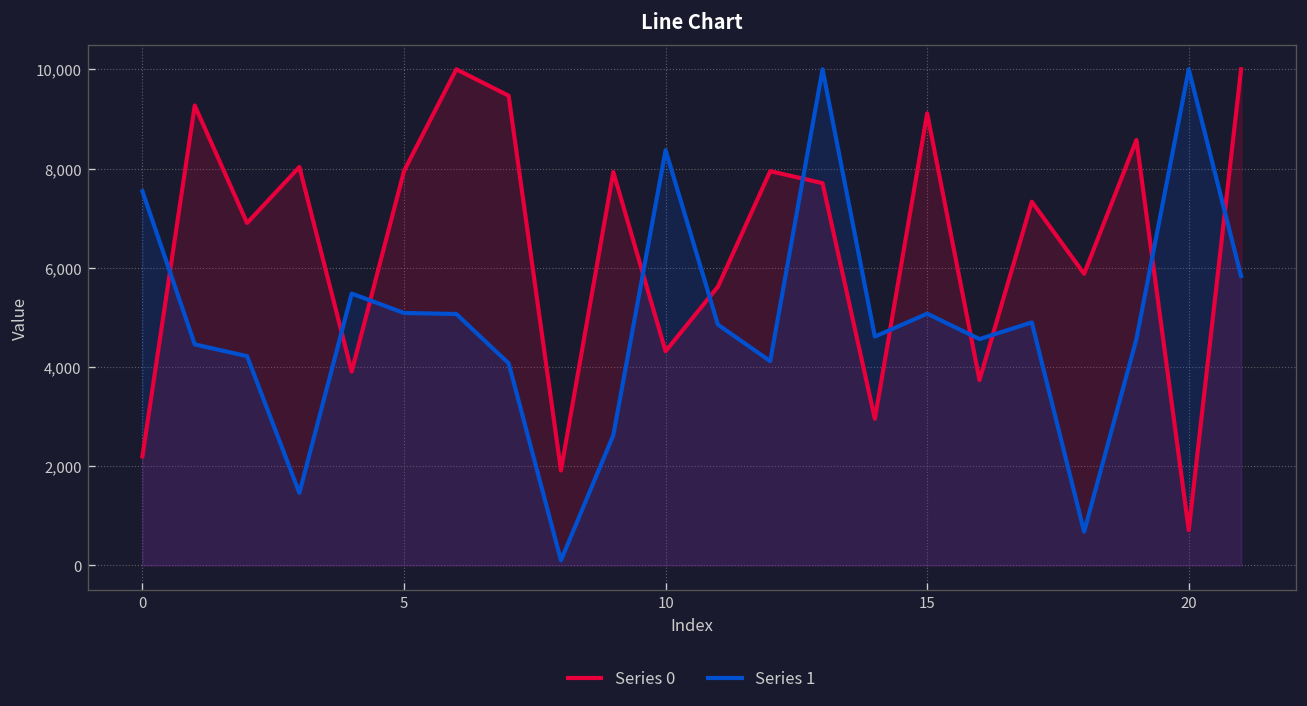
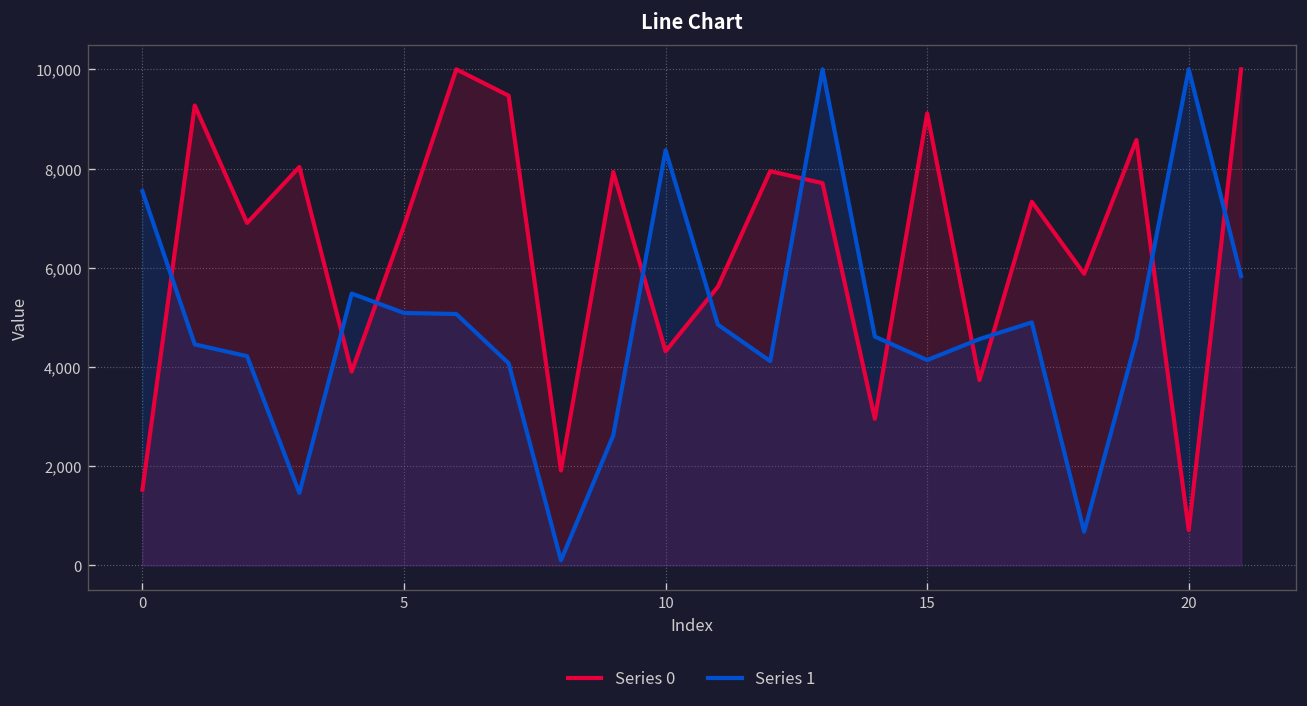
Series 0, 0: 2,200 -> 1,500
Series 0, 5: 7,900 -> 6,800
Series 1, 15: 5,100 -> 4,100
